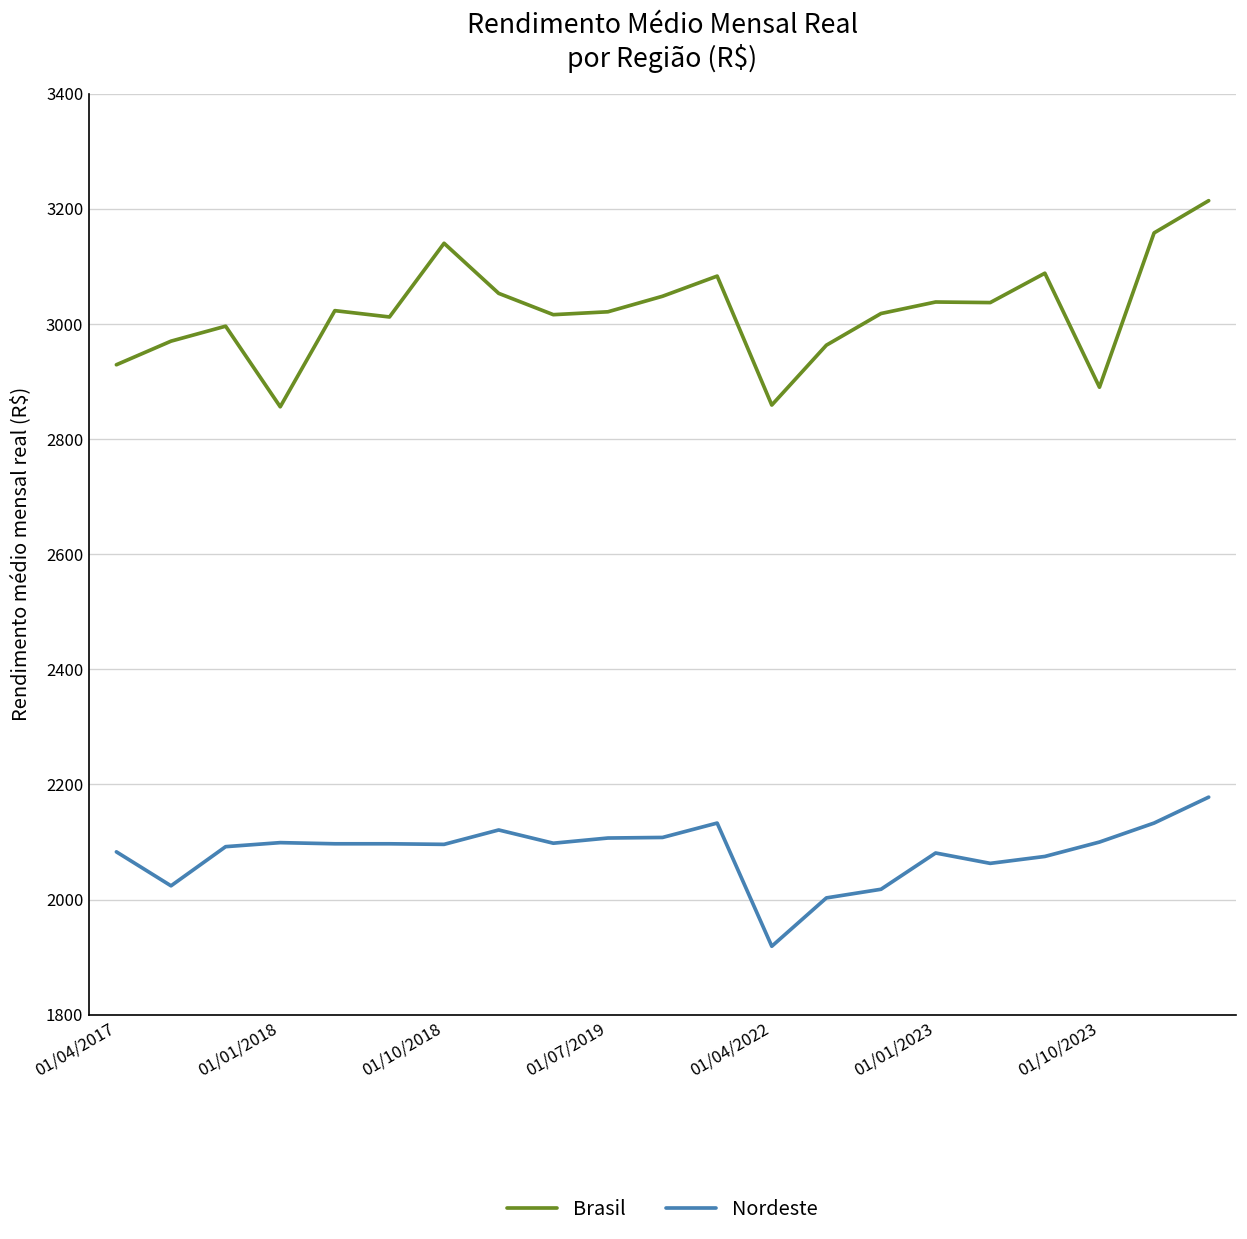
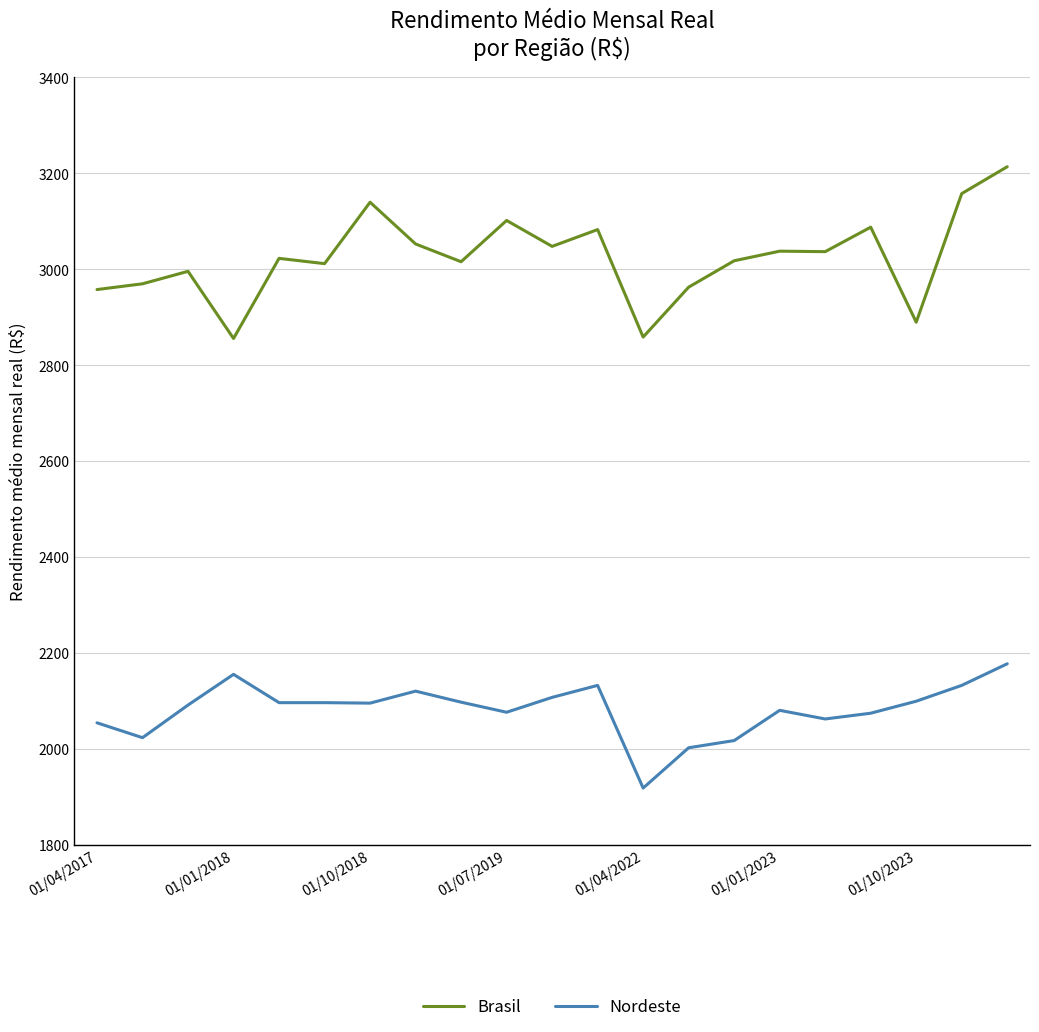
Brasil, 01/04/2017: 2930 -> 2960
Nordeste, 01/04/2017: 2080 -> 2060
Nordeste, 01/01/2018: 2100 -> 2160
Brasil, 01/07/2019: 3020 -> 3100
Nordeste, 01/07/2019: 2110 -> 2080
